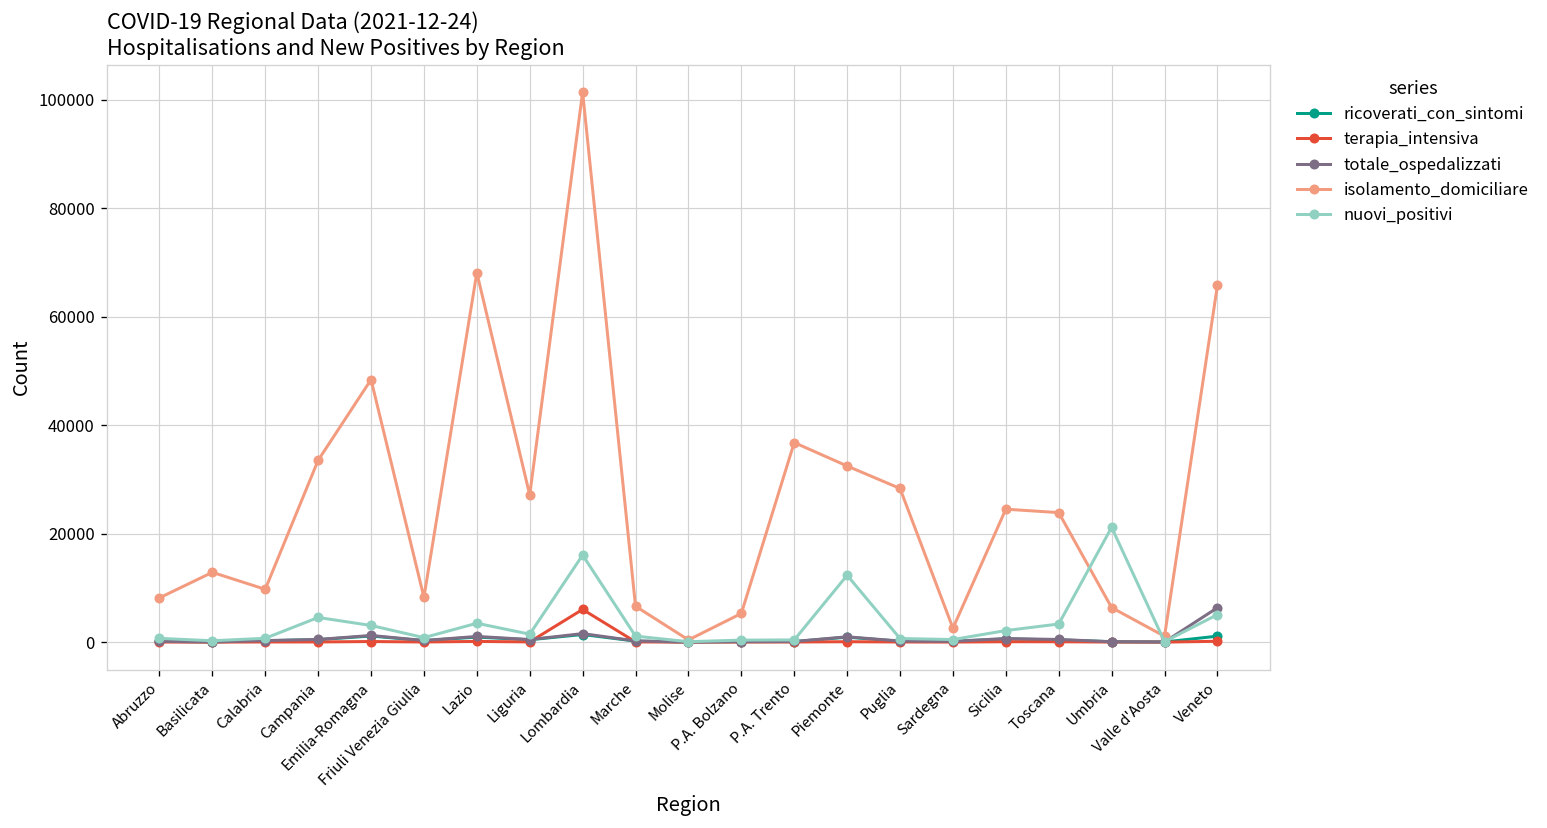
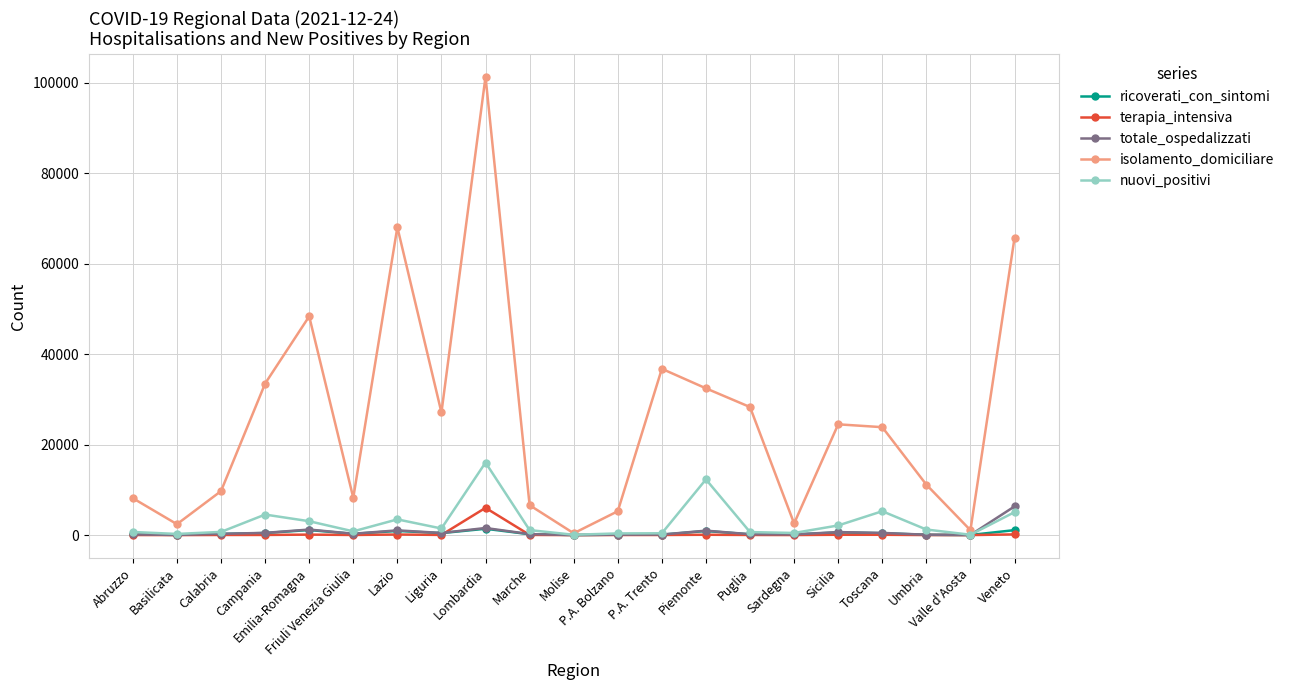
isolamento_domiciliare, Basilicata: 13000 -> 2000
nuovi_positivi, Toscana: 3000 -> 5000
isolamento_domiciliare, Umbria: 6000 -> 11000
nuovi_positivi, Umbria: 21000 -> 1000
